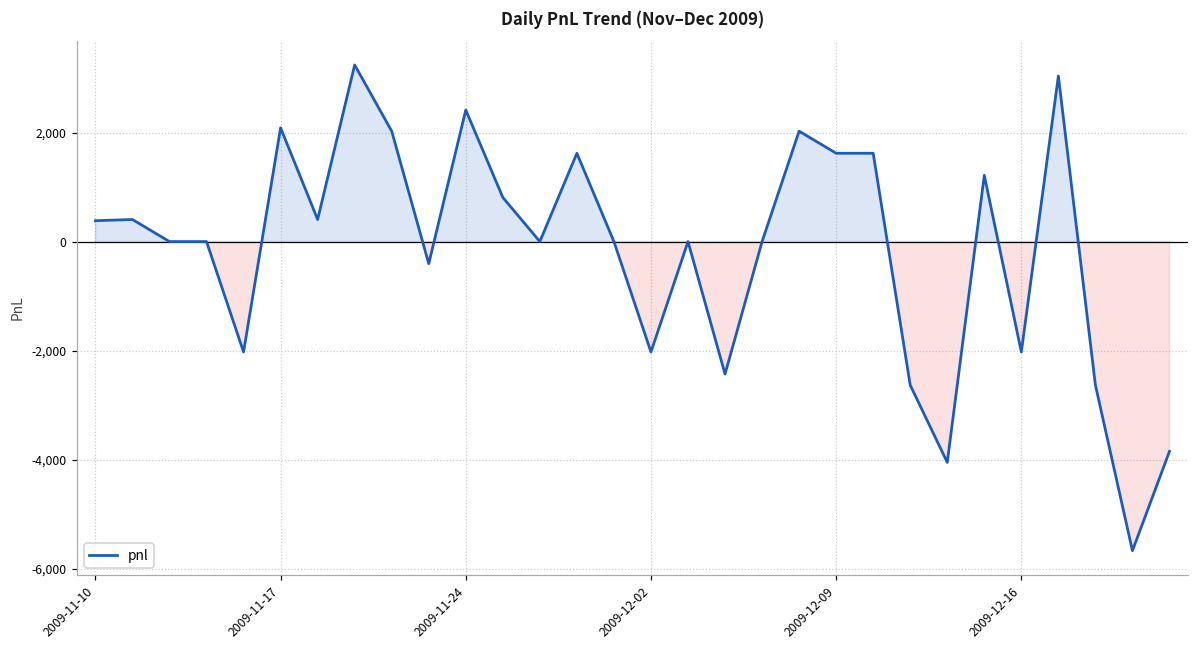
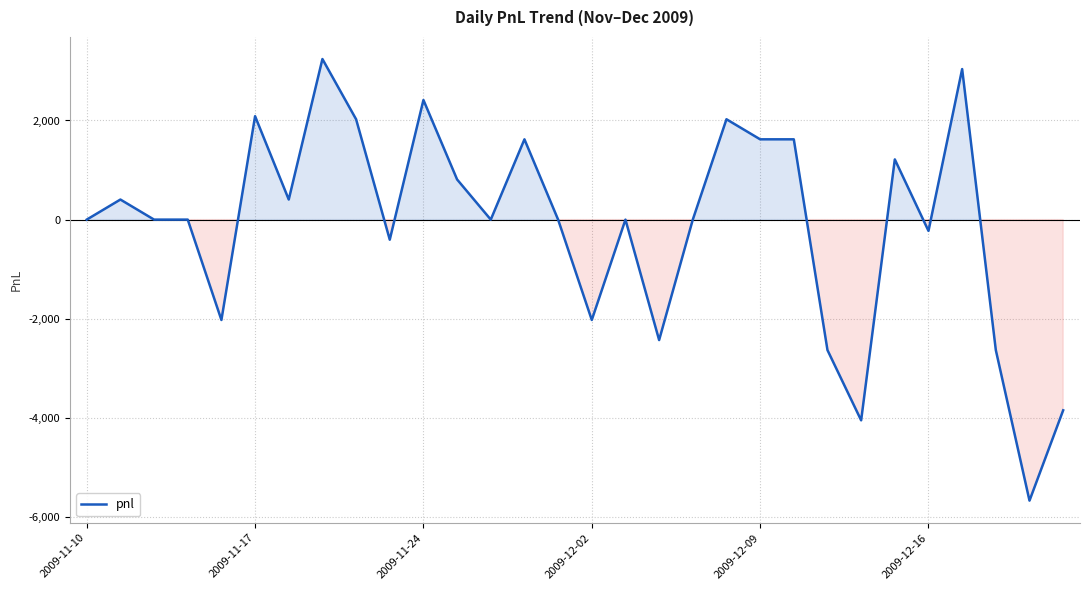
2009-11-10: 400 -> 0
2009-12-16: -2,000 -> -200
